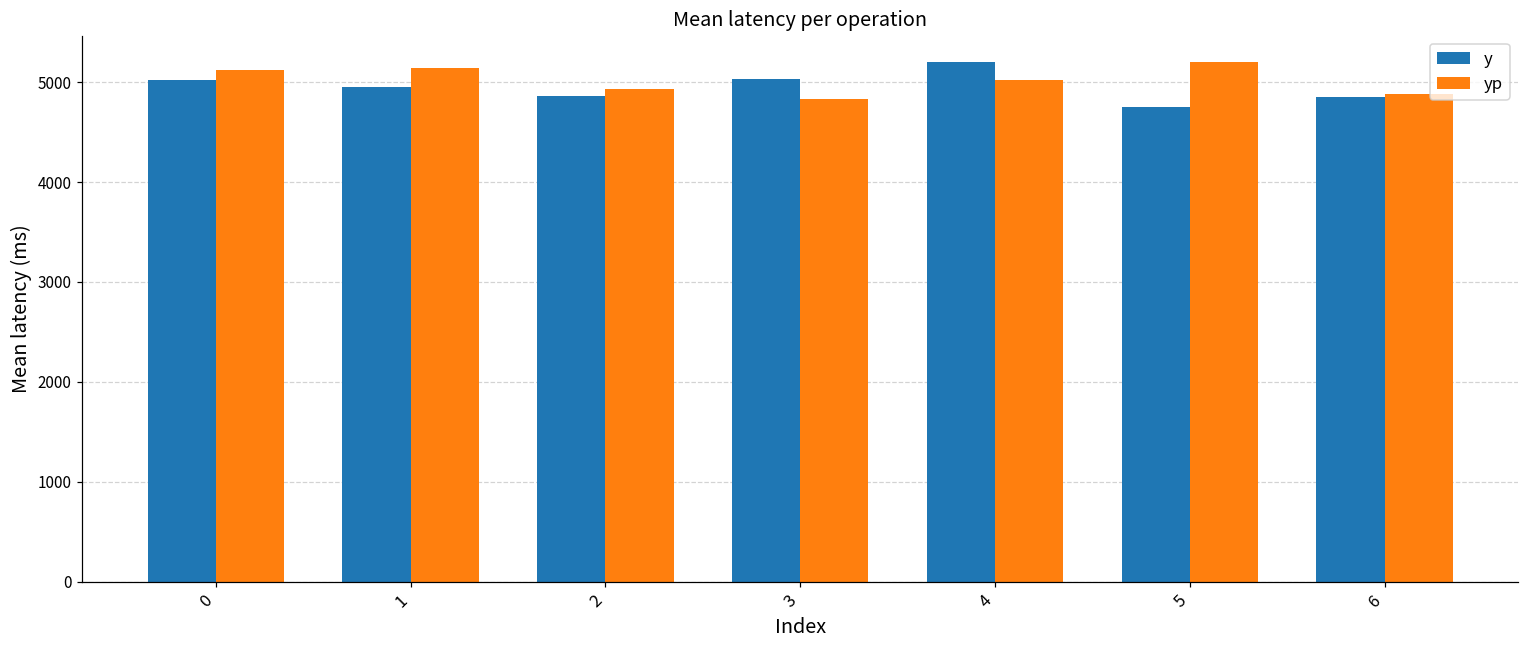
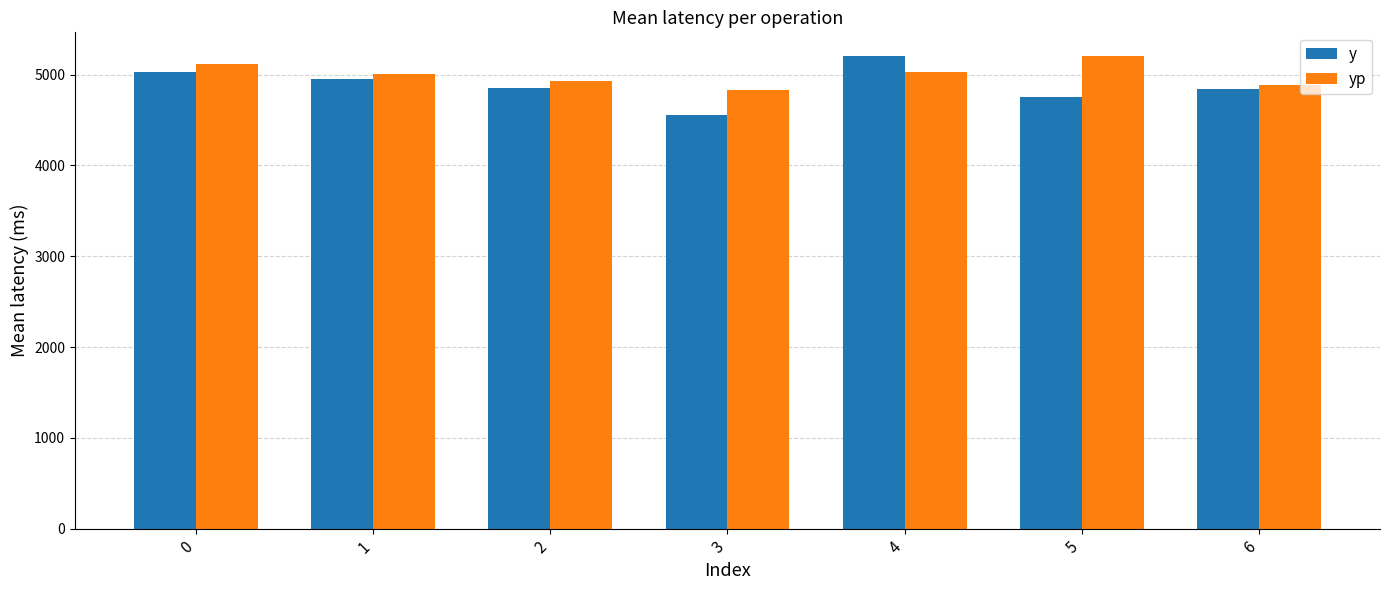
yp, 1: 5100 -> 5000
y, 3: 5000 -> 4600
